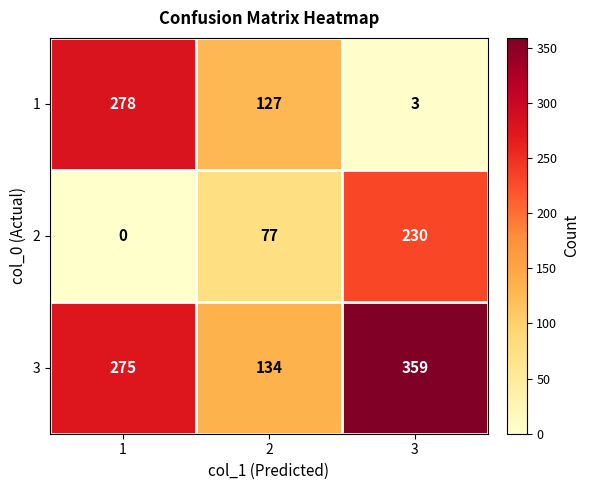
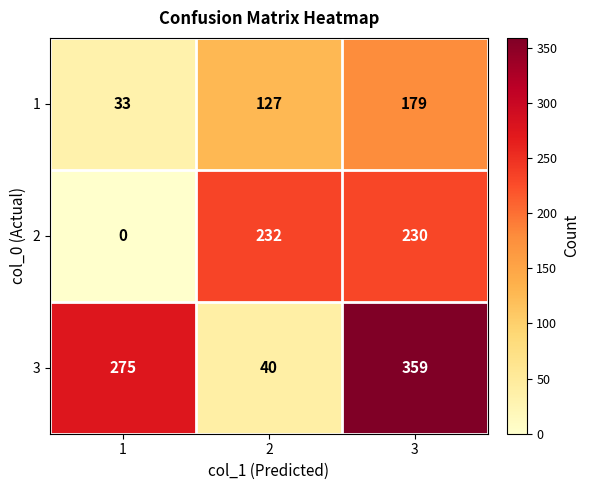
1, 1: 278 -> 33
1, 3: 3 -> 179
2, 2: 77 -> 232
3, 2: 134 -> 40
